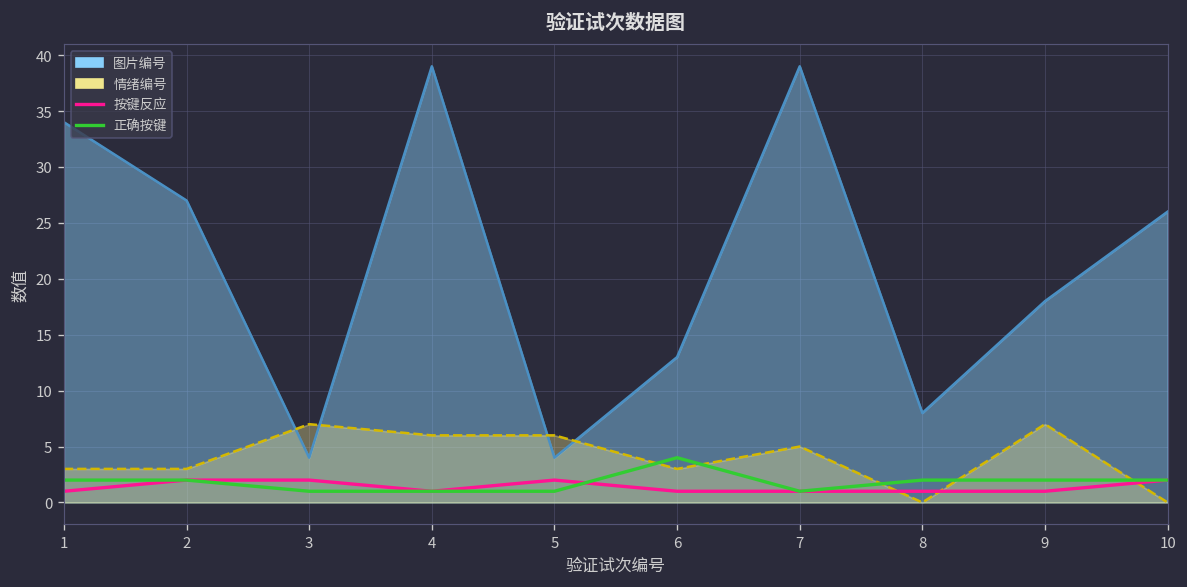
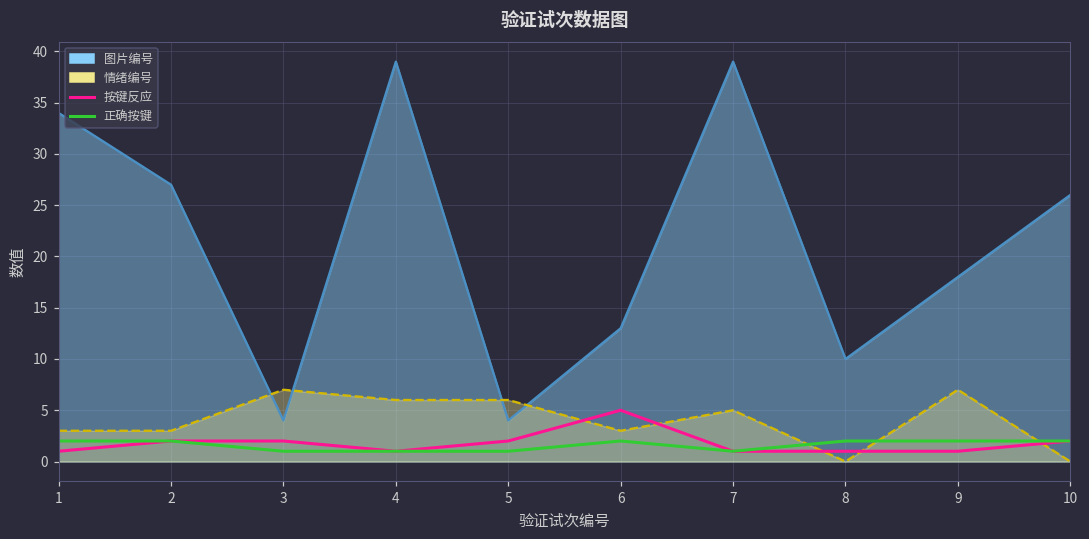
按键反应, 6: 1 -> 5
正确按键, 6: 4 -> 2
图片编号, 8: 8 -> 10
